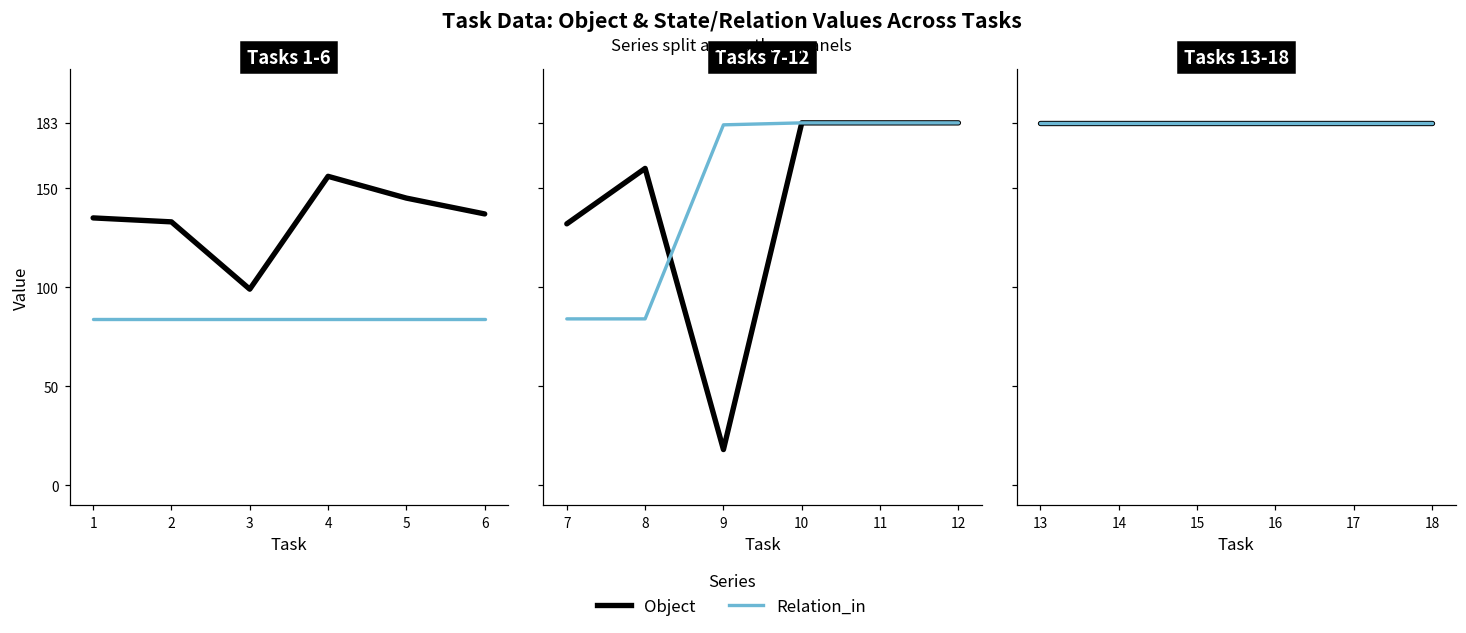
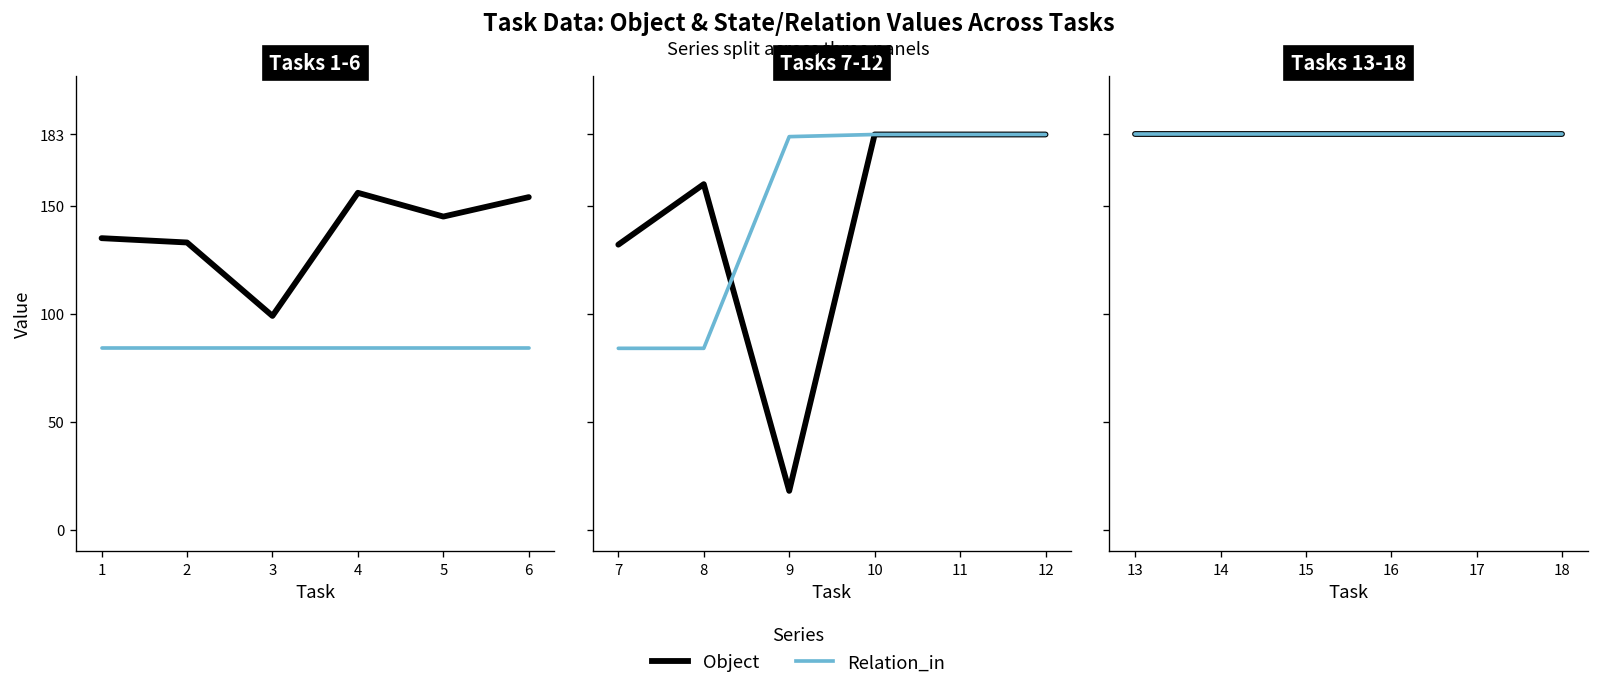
Tasks 1-6, Object, 6: 137 -> 154
